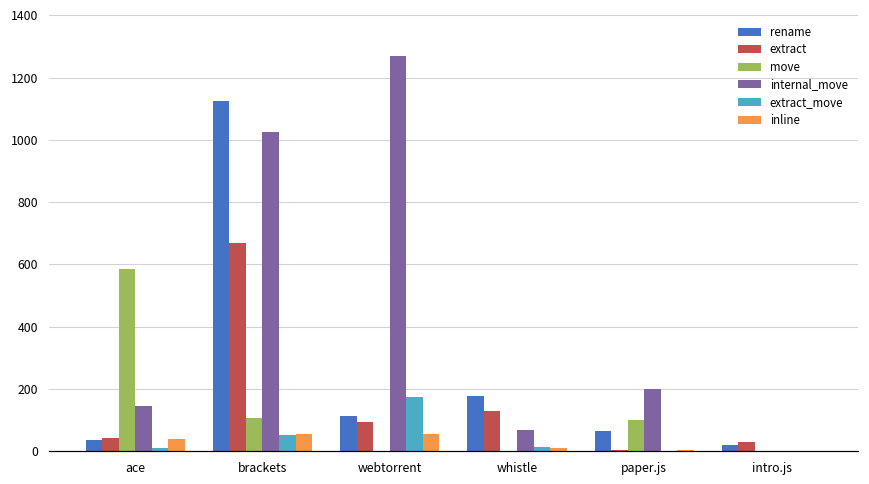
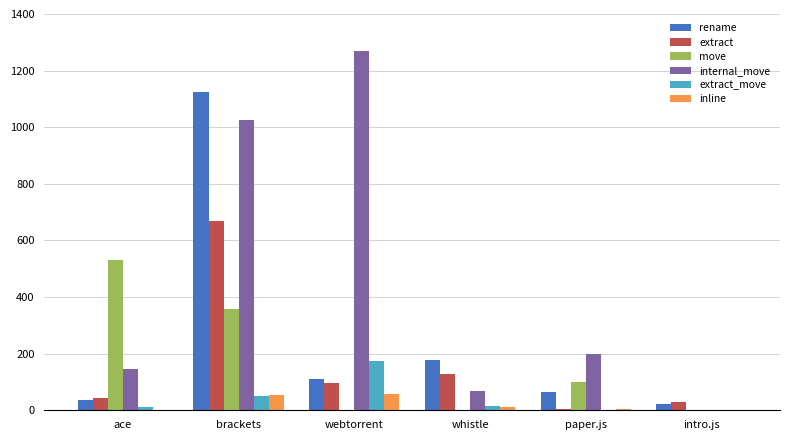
move, ace: 590 -> 530
inline, ace: 40 -> 0
move, brackets: 110 -> 360
